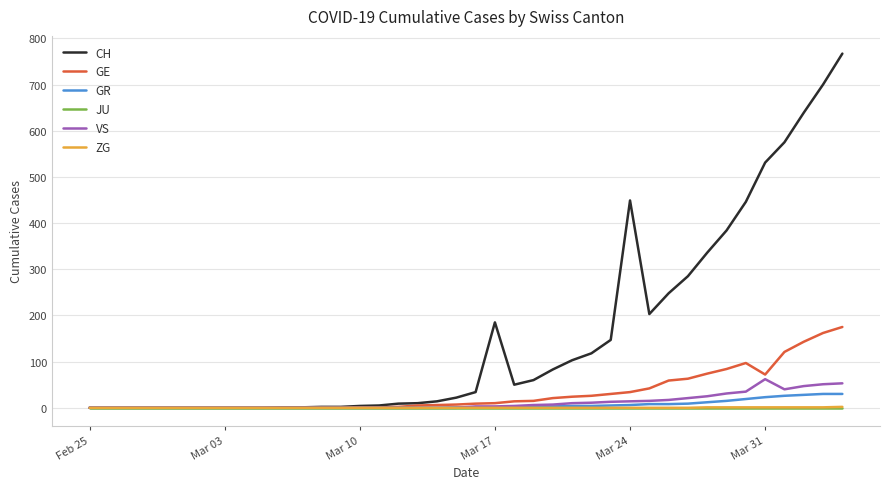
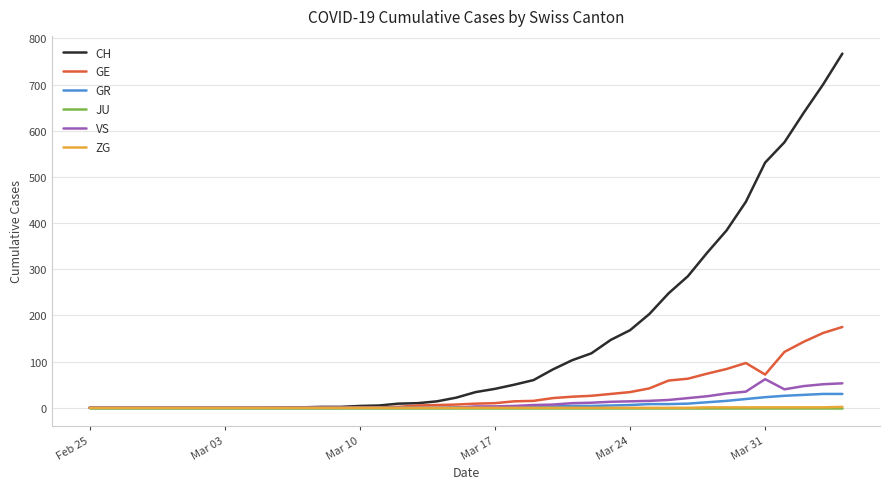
CH, Mar 17: 190 -> 40
CH, Mar 24: 450 -> 170
